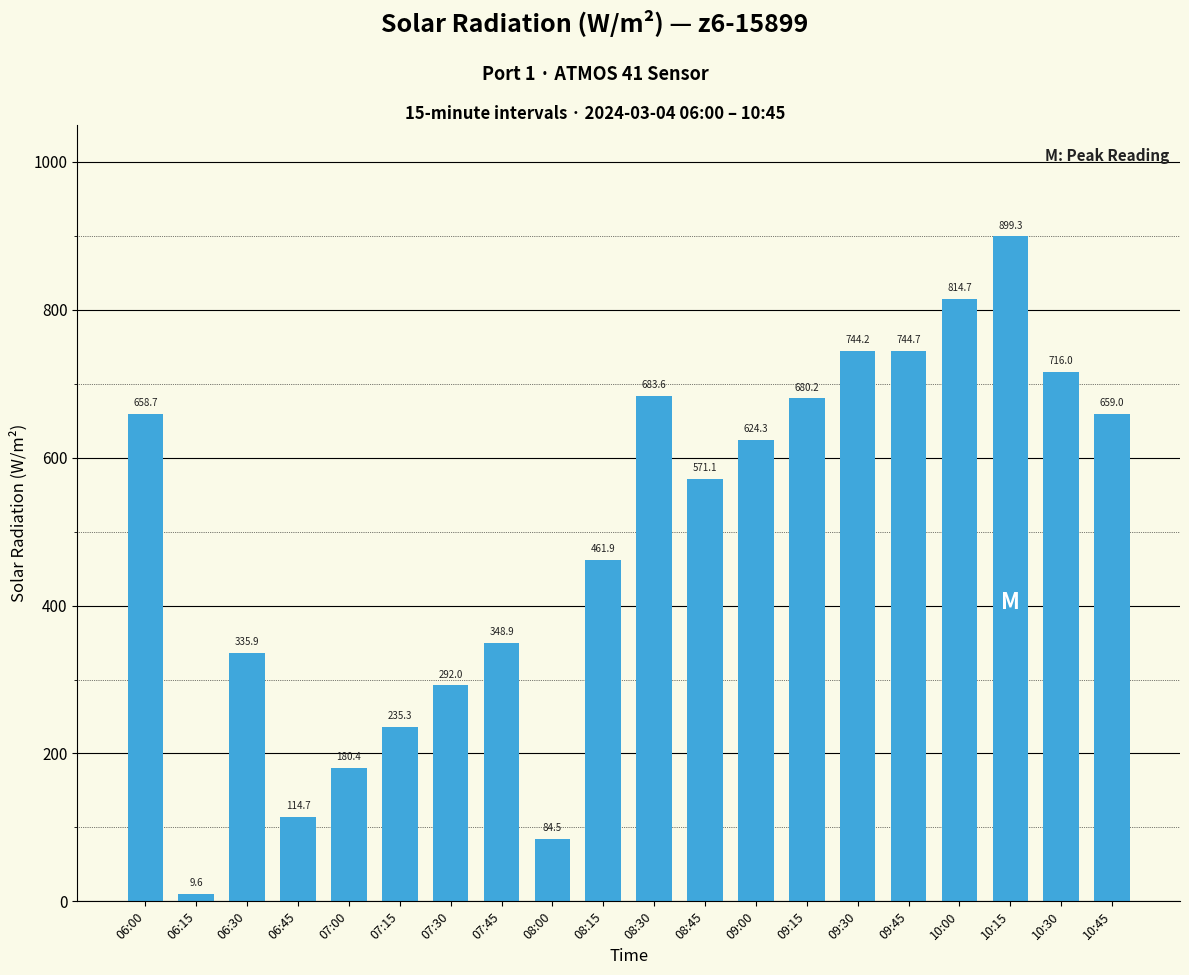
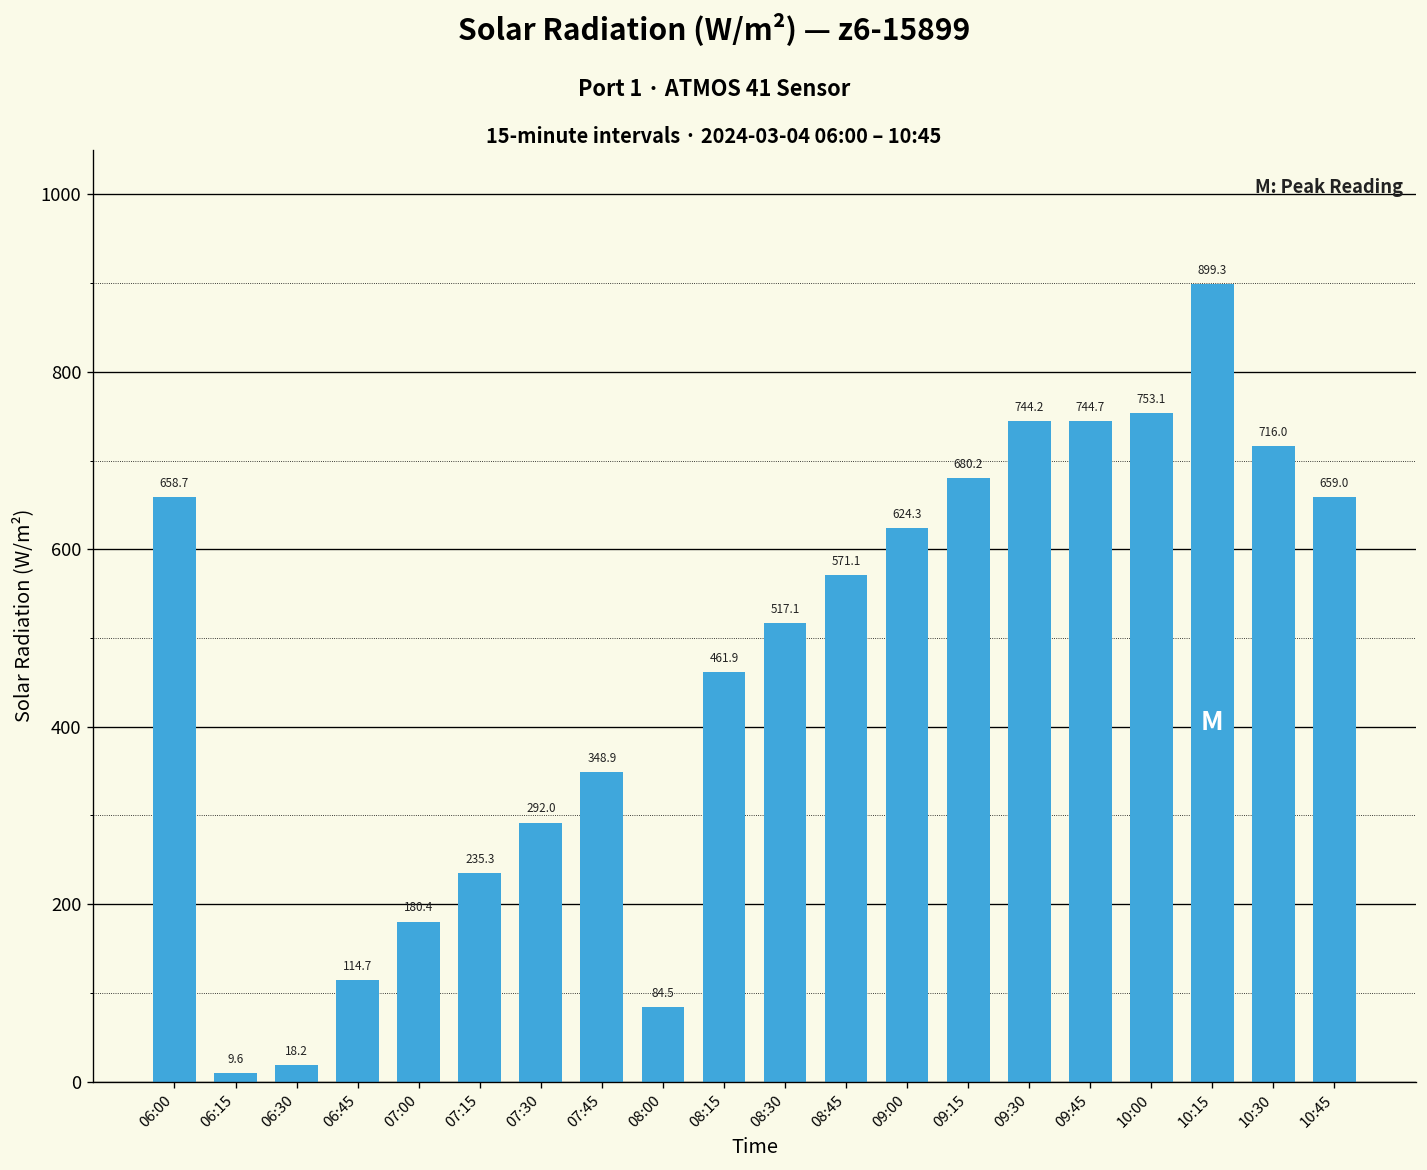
06:30: 335.9 -> 18.2
08:30: 683.6 -> 517.1
10:00: 814.7 -> 753.1
